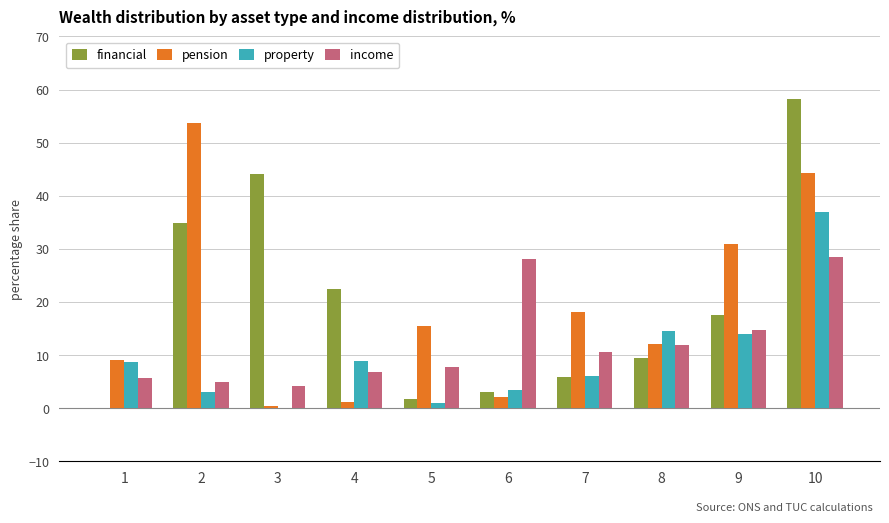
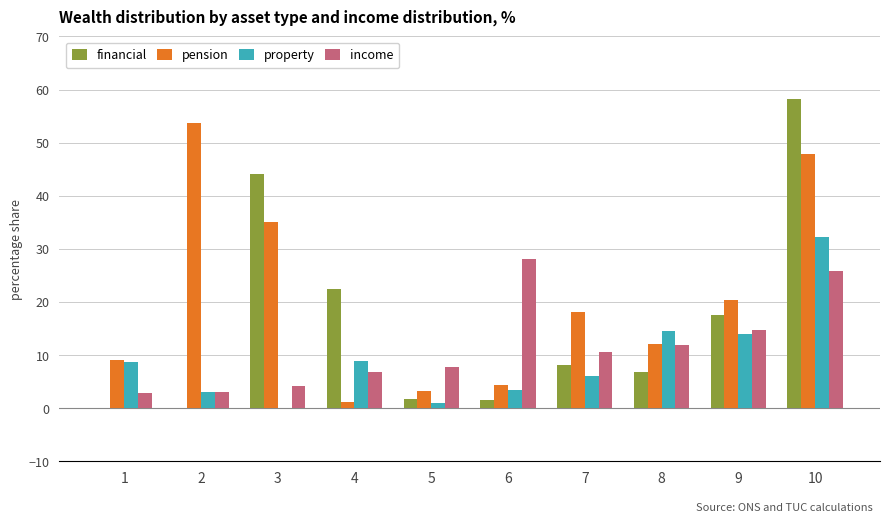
income, 1: 6 -> 3
financial, 2: 35 -> 0
income, 2: 5 -> 3
pension, 3: 0 -> 35
pension, 5: 15 -> 3
financial, 6: 3 -> 2
pension, 6: 2 -> 4
financial, 7: 6 -> 8
financial, 8: 10 -> 7
pension, 9: 31 -> 20
pension, 10: 44 -> 48
property, 10: 37 -> 32
income, 10: 28 -> 26
